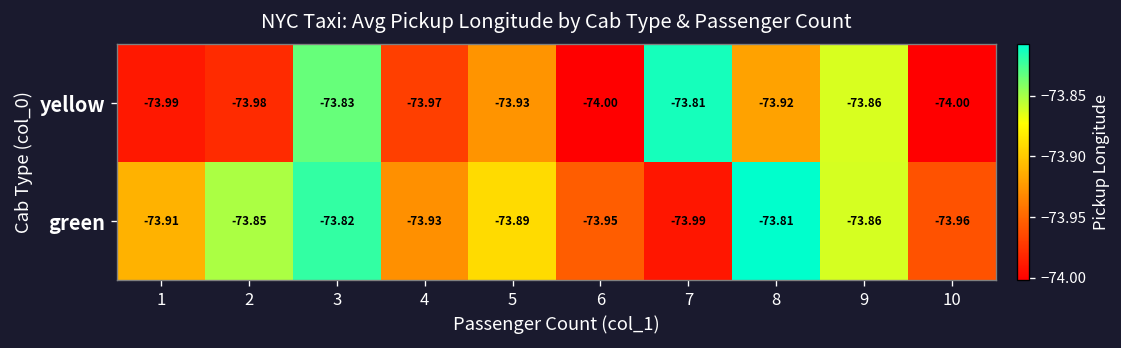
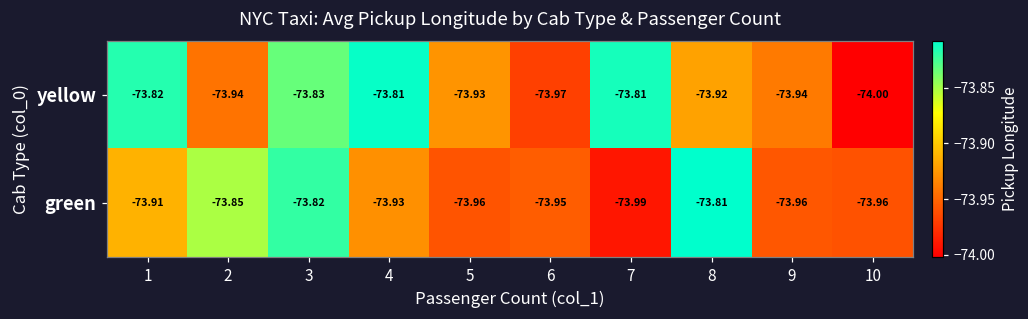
yellow, 1: -73.99 -> -73.82
yellow, 2: -73.98 -> -73.94
yellow, 4: -73.97 -> -73.81
yellow, 6: -74.00 -> -73.97
yellow, 9: -73.86 -> -73.94
green, 5: -73.89 -> -73.96
green, 9: -73.86 -> -73.96
